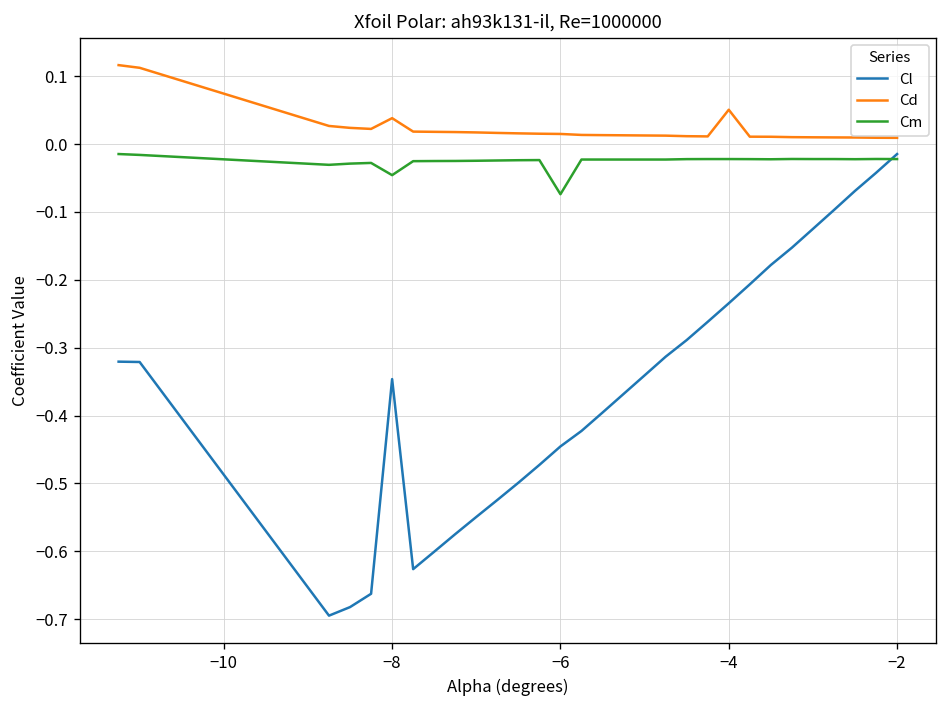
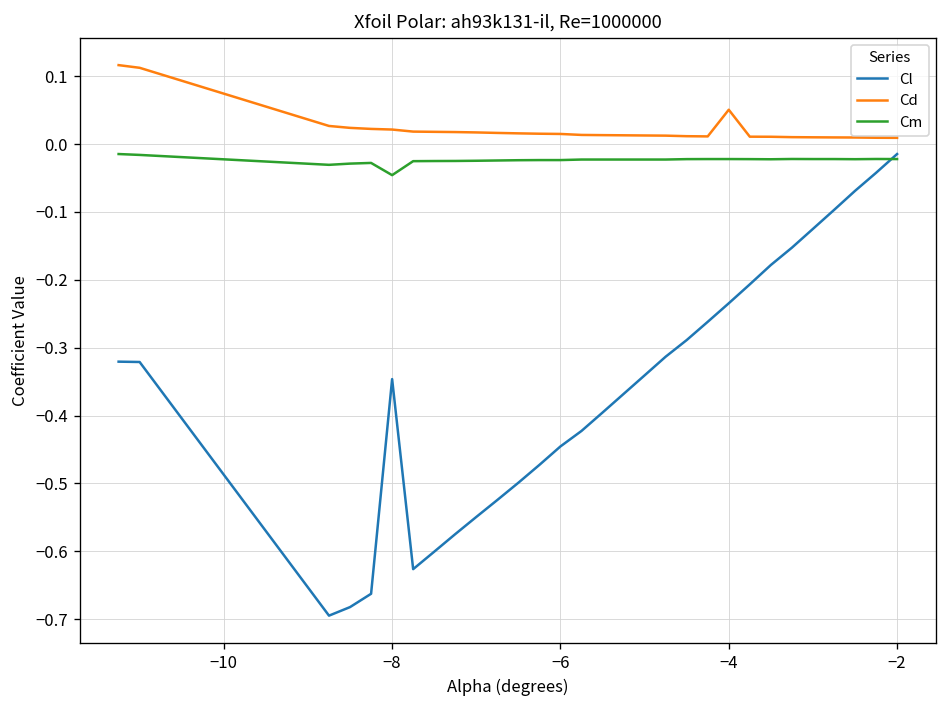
Cd, −8: 0.04 -> 0.02
Cm, −6: -0.07 -> -0.02
